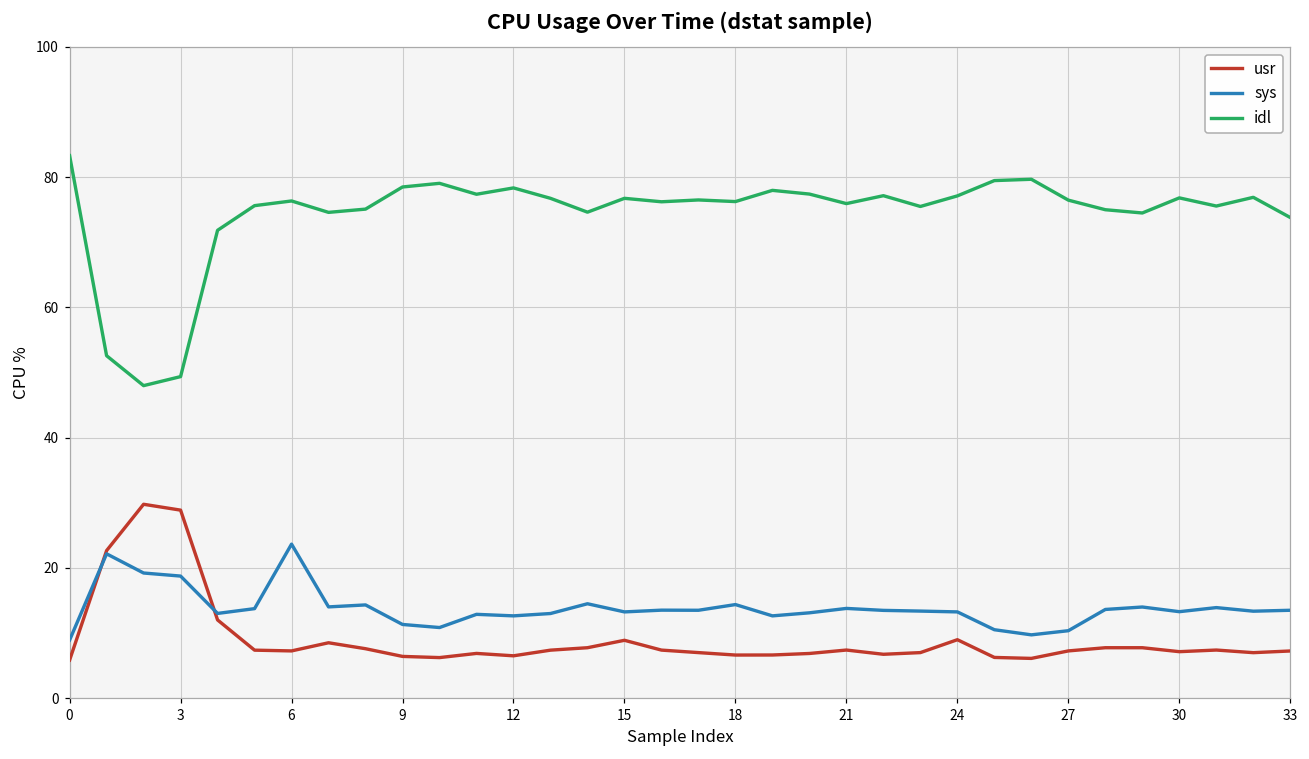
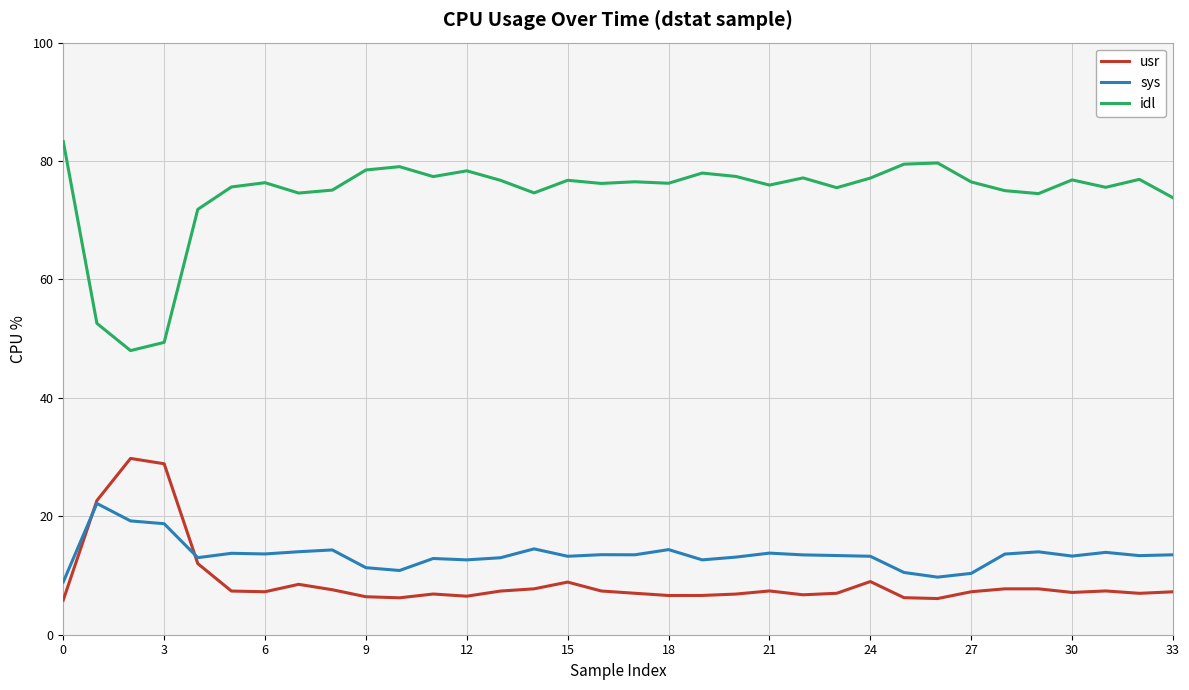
sys, 6: 24 -> 14
